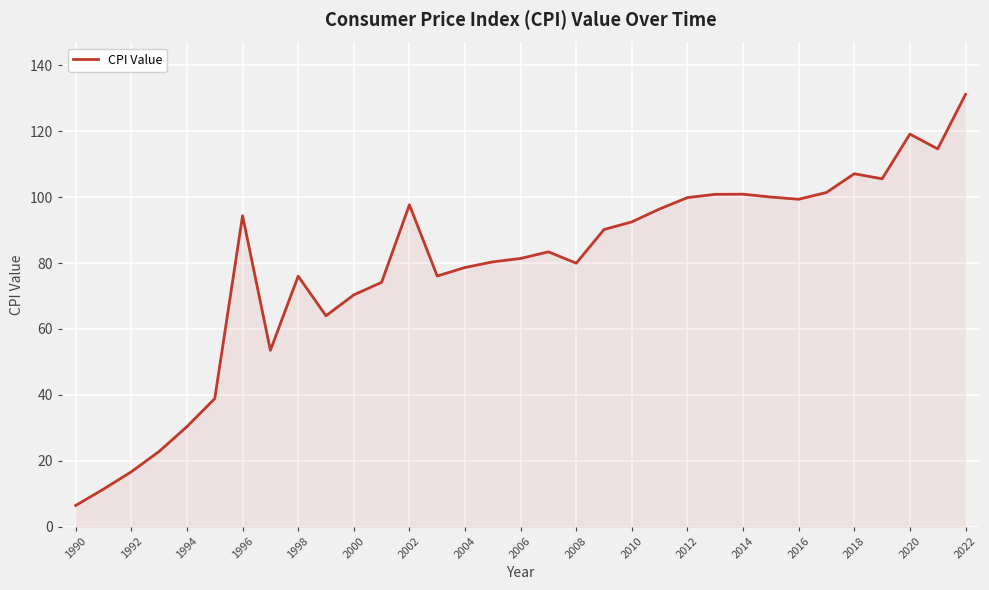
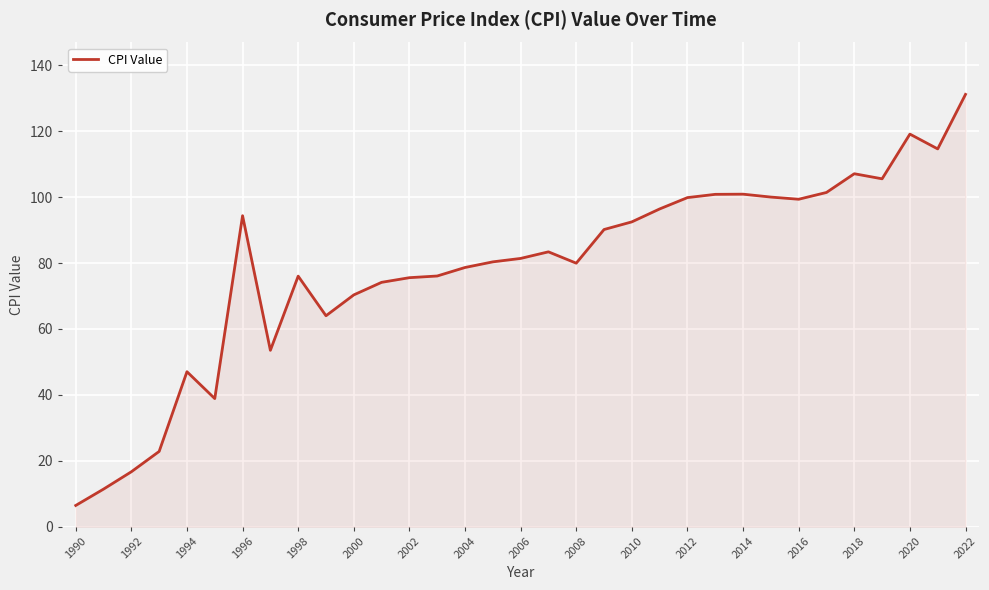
1994: 30 -> 47
2002: 98 -> 76
